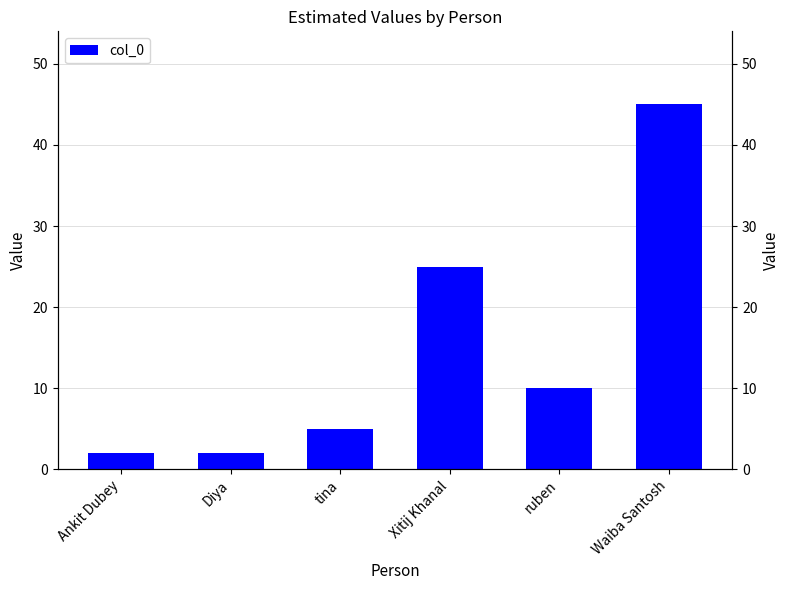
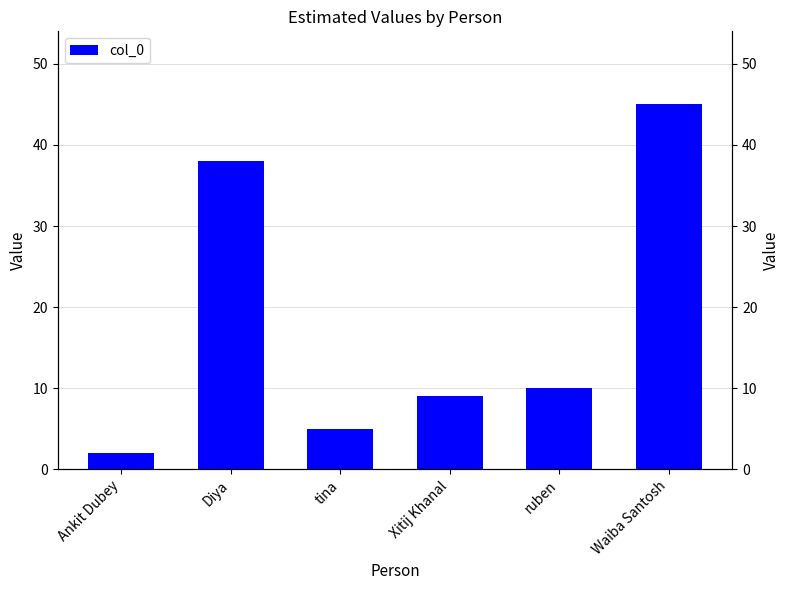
Diya: 2 -> 38
Xitij Khanal: 25 -> 9
